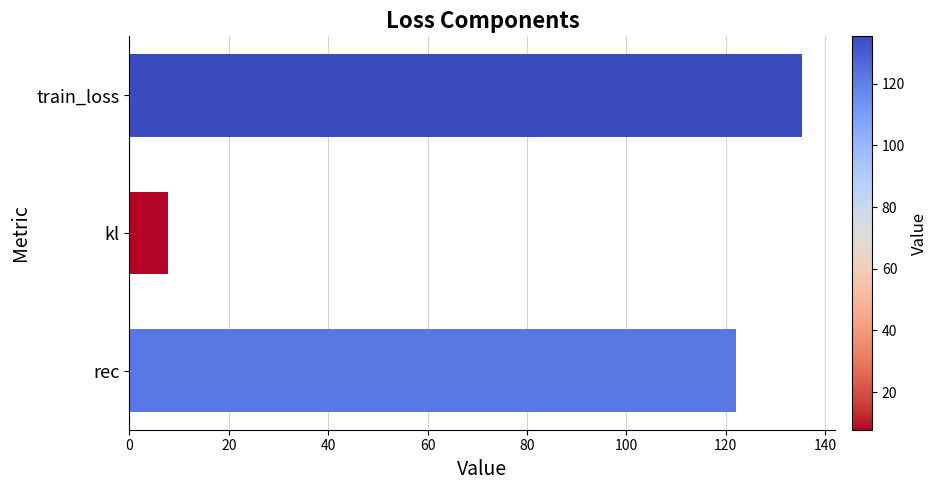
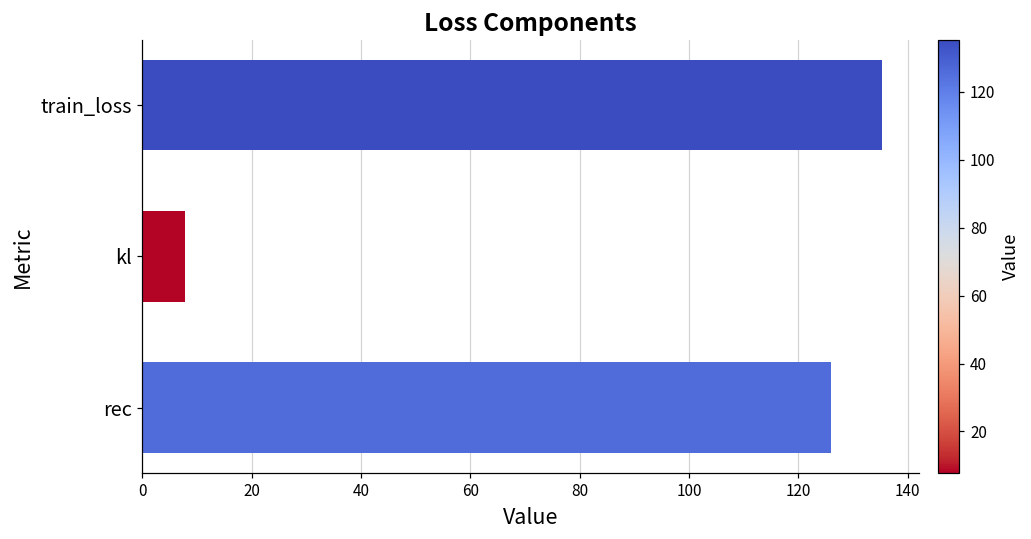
rec: 122 -> 126
